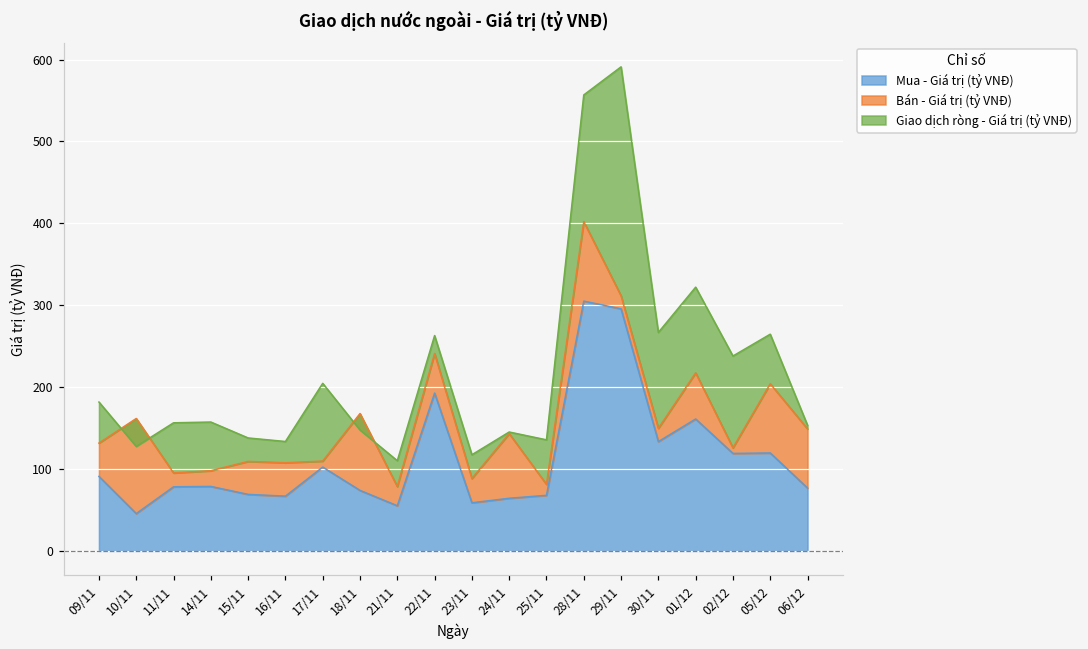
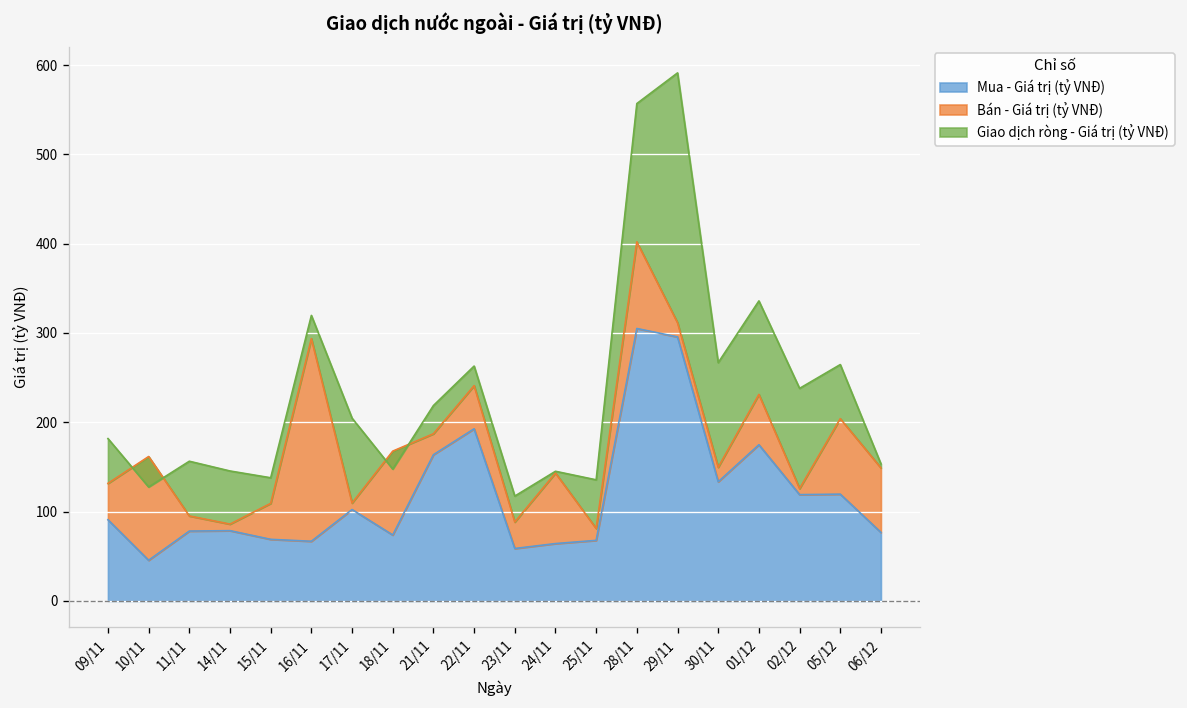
Bán - Giá trị (tỷ VNĐ), 14/11: 20 -> 10
Bán - Giá trị (tỷ VNĐ), 16/11: 40 -> 230
Mua - Giá trị (tỷ VNĐ), 21/11: 60 -> 160
Mua - Giá trị (tỷ VNĐ), 01/12: 160 -> 170
